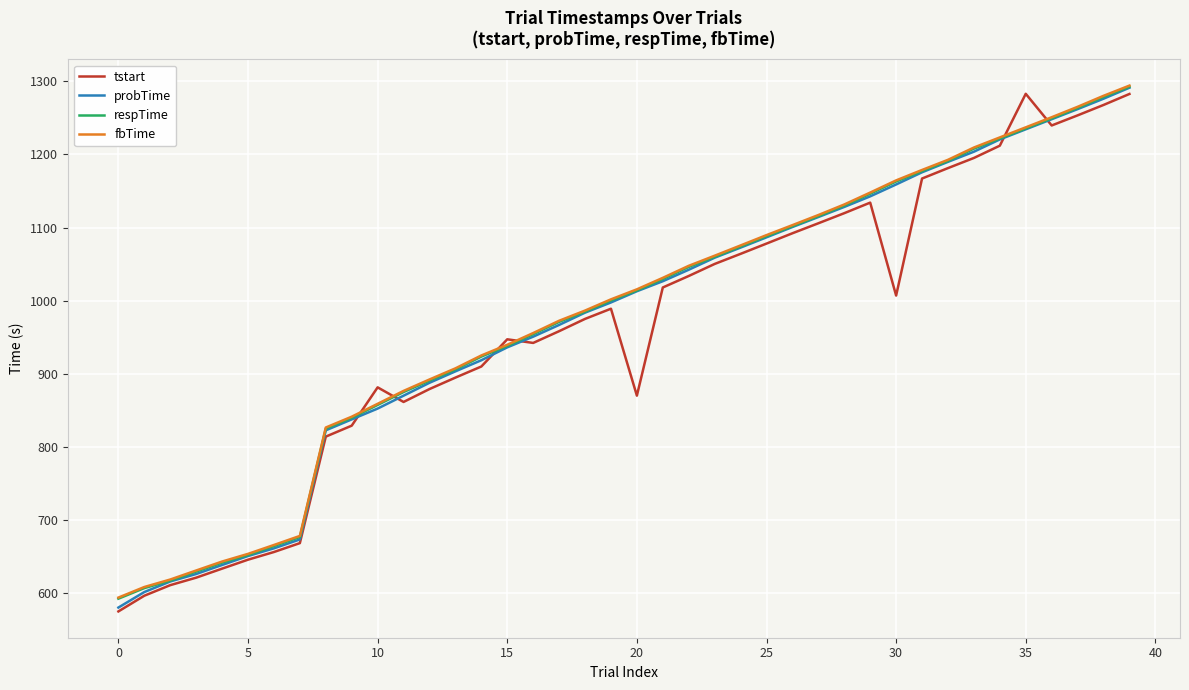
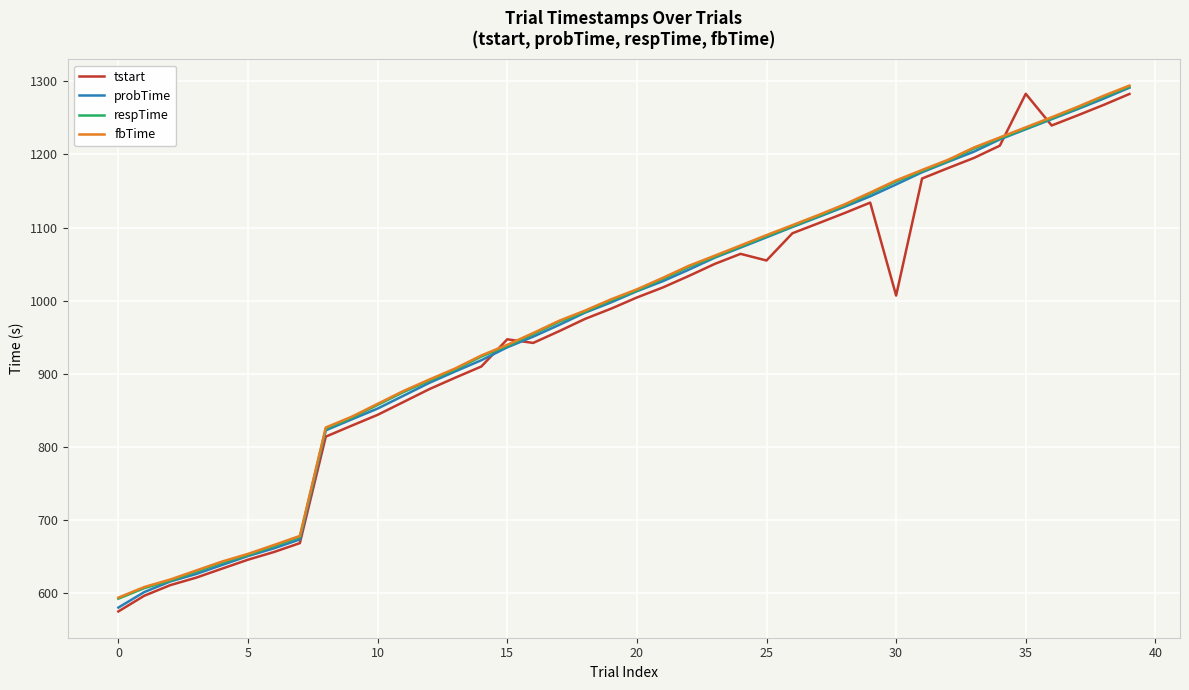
tstart, 10: 880 -> 840
tstart, 20: 870 -> 1000
tstart, 25: 1080 -> 1060
